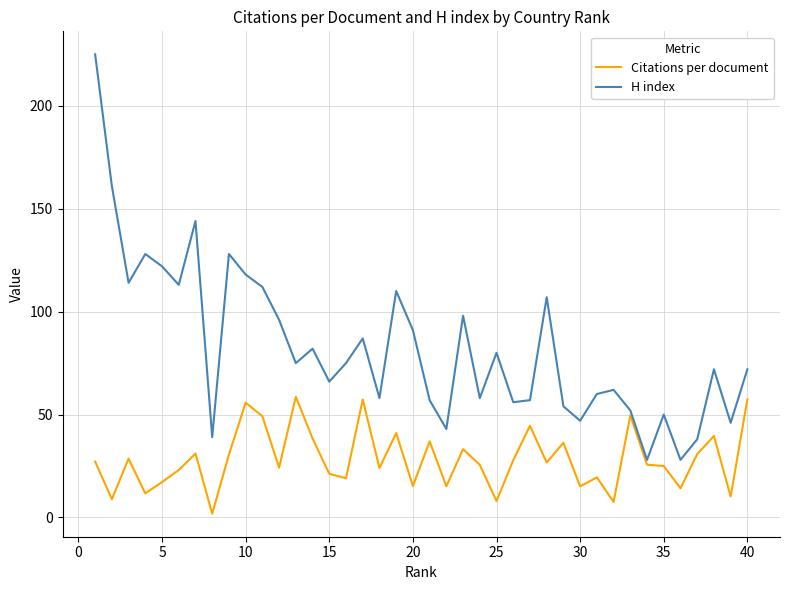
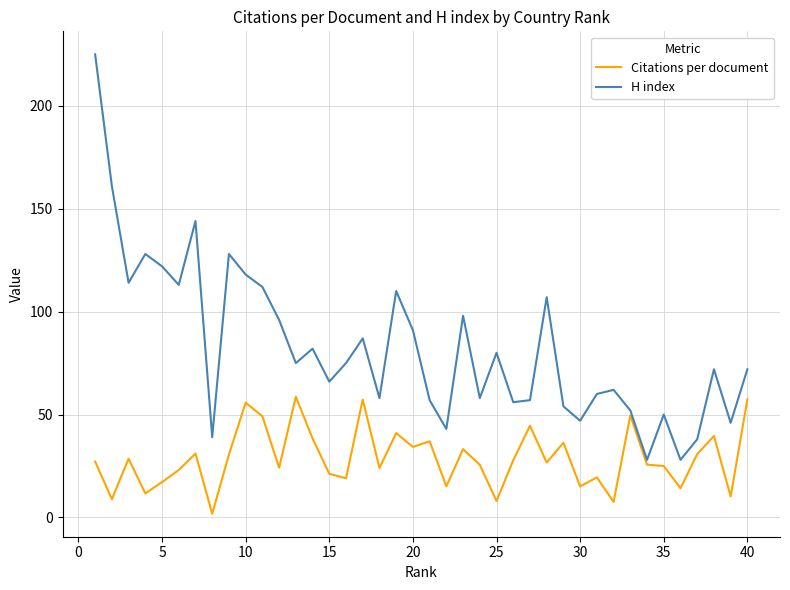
Citations per document, 20: 15 -> 34
